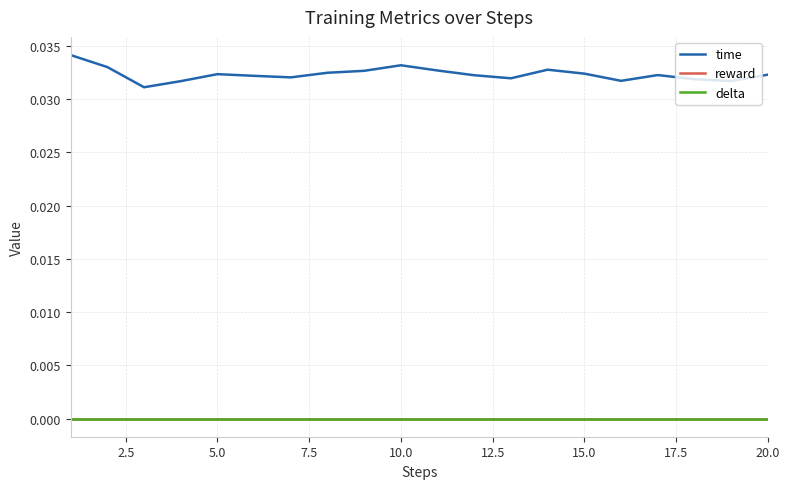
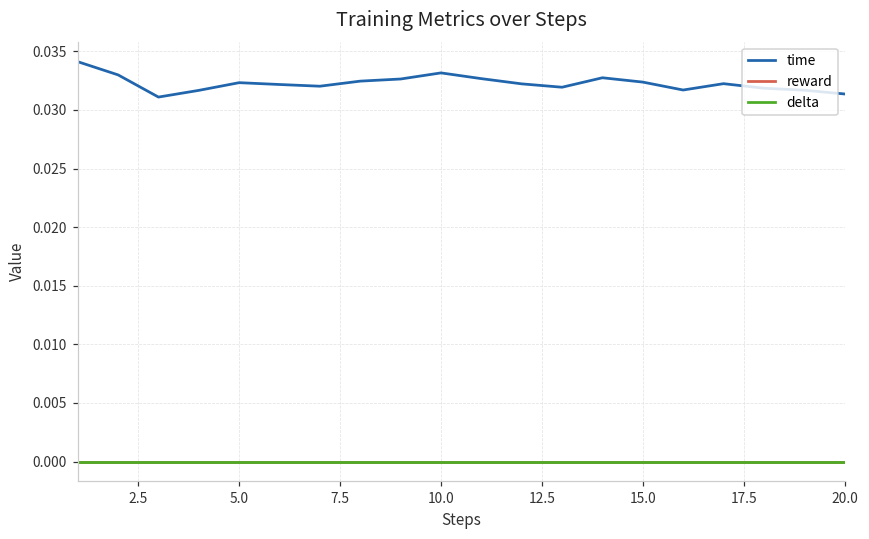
time, 20.0: 0.0323 -> 0.0314
